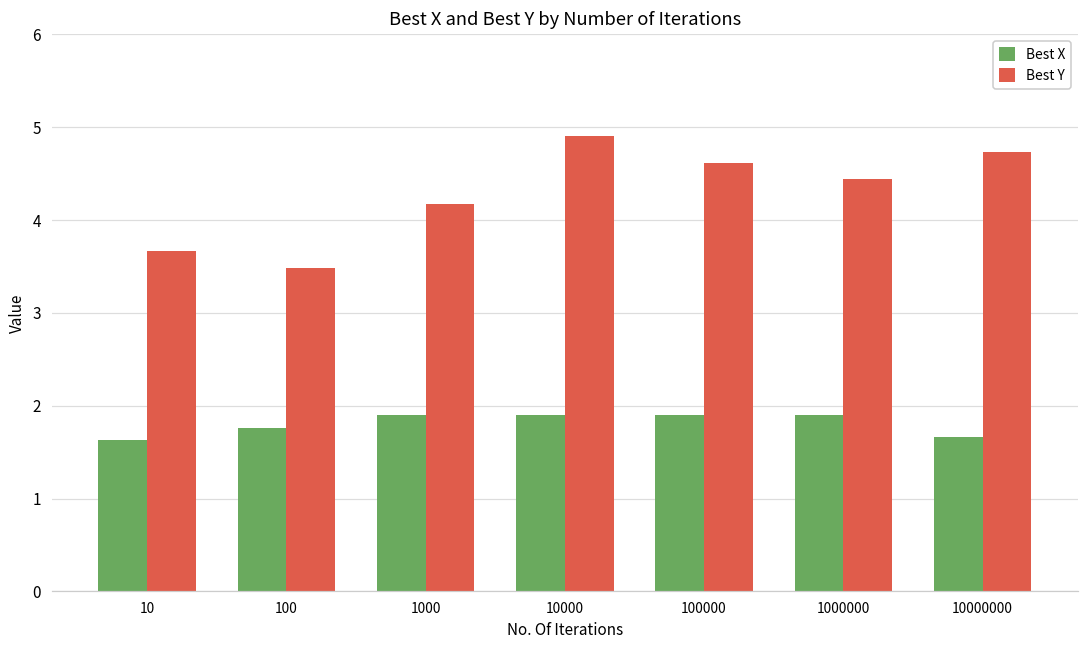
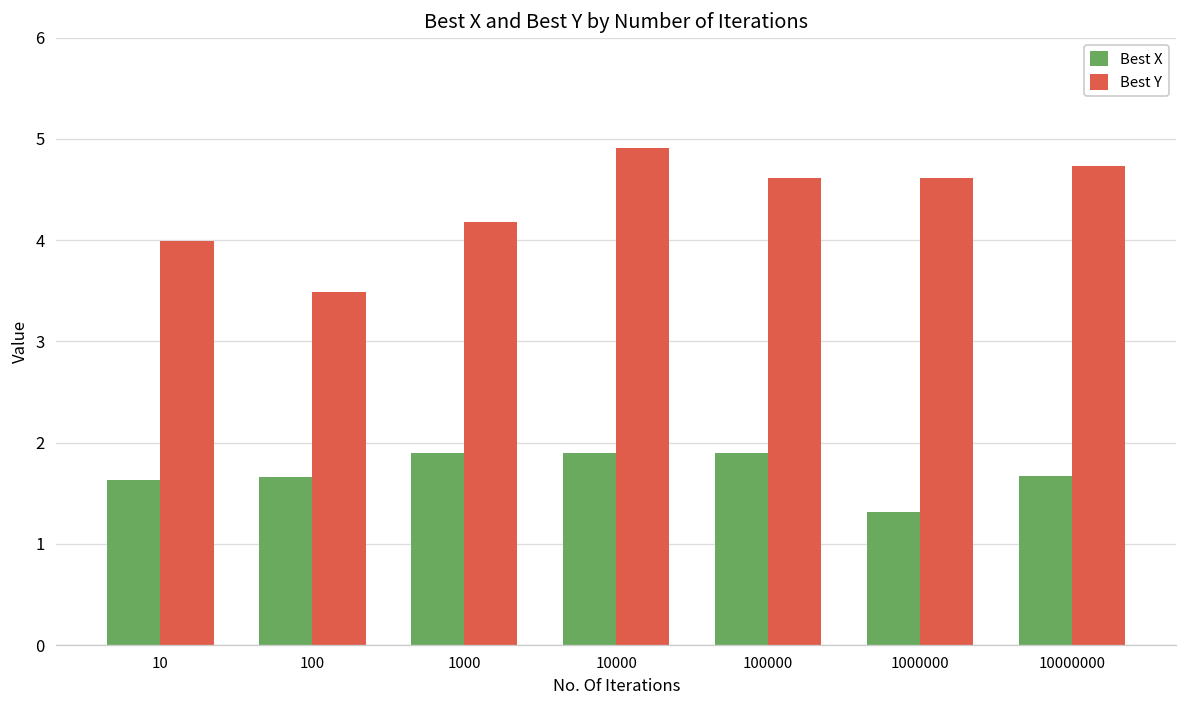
Best Y, 10: 3.7 -> 4.0
Best X, 100: 1.8 -> 1.7
Best X, 1000000: 1.9 -> 1.3
Best Y, 1000000: 4.4 -> 4.6
